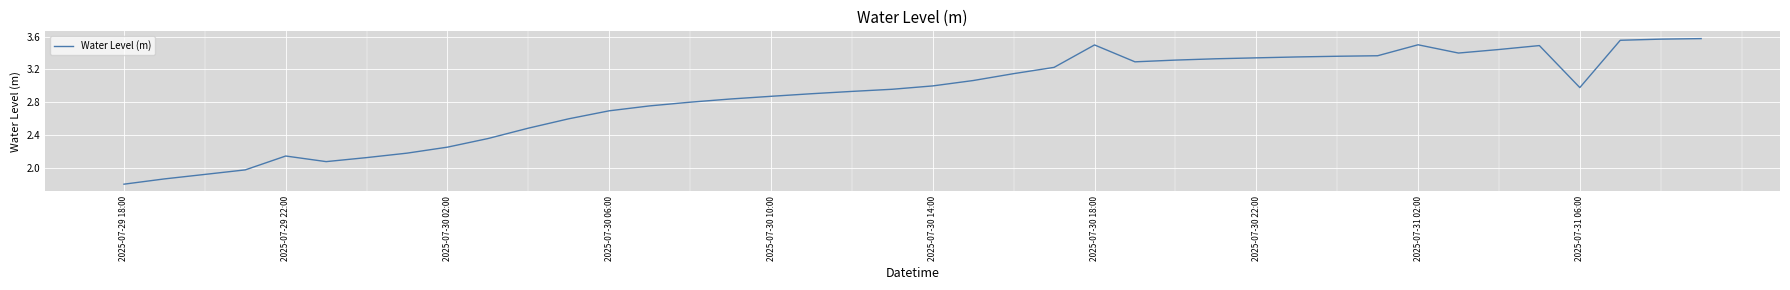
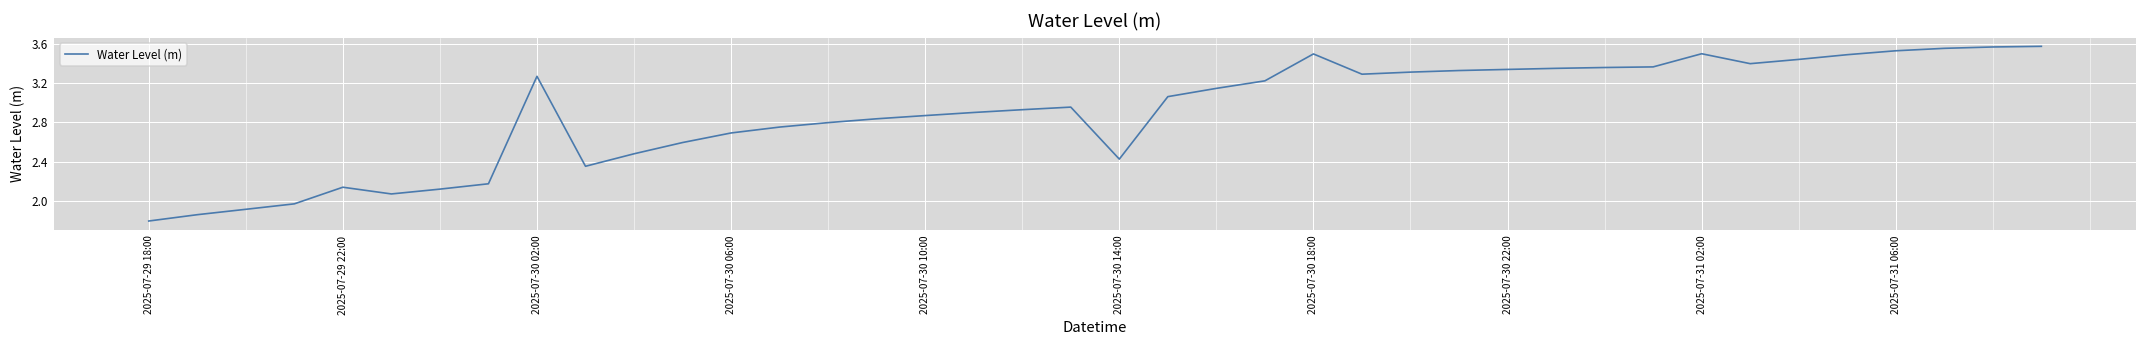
2025-07-30 02:00: 2.2 -> 3.3
2025-07-30 14:00: 3.0 -> 2.4
2025-07-31 06:00: 3.0 -> 3.5
